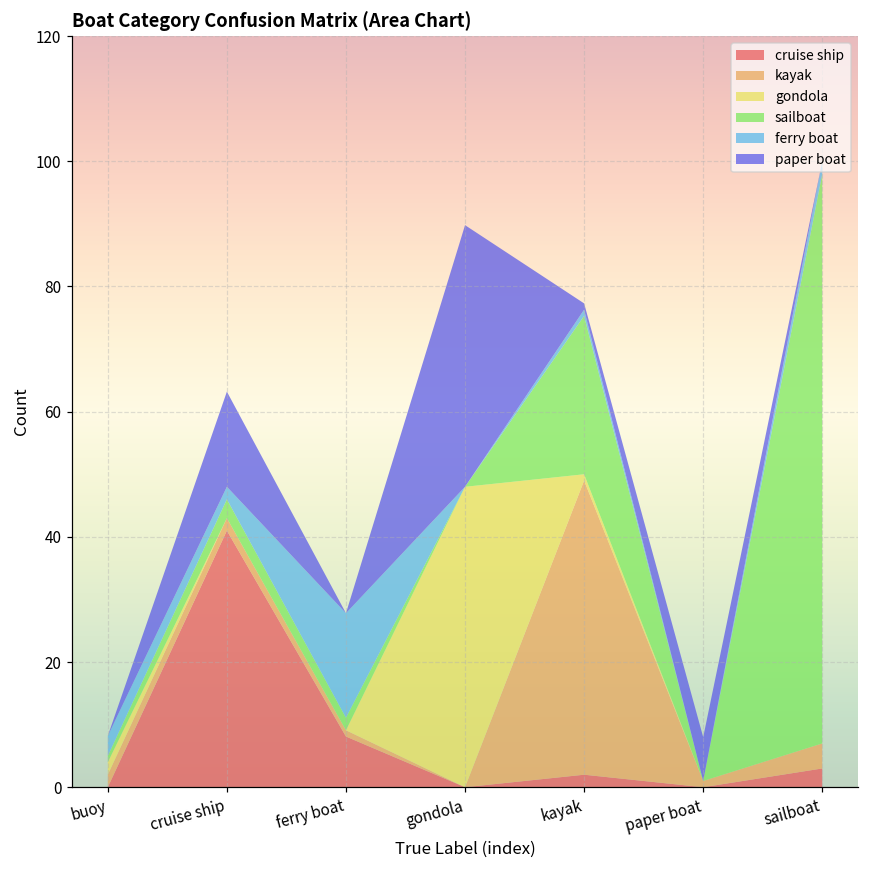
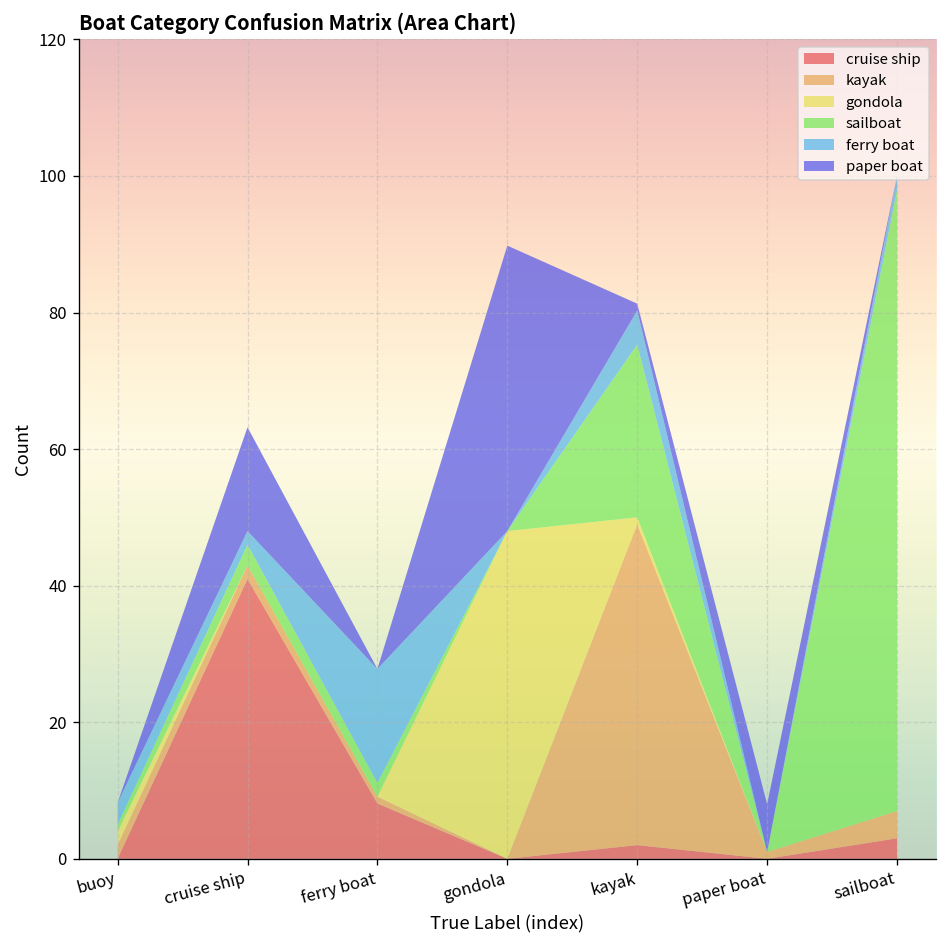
ferry boat, kayak: 1 -> 5
